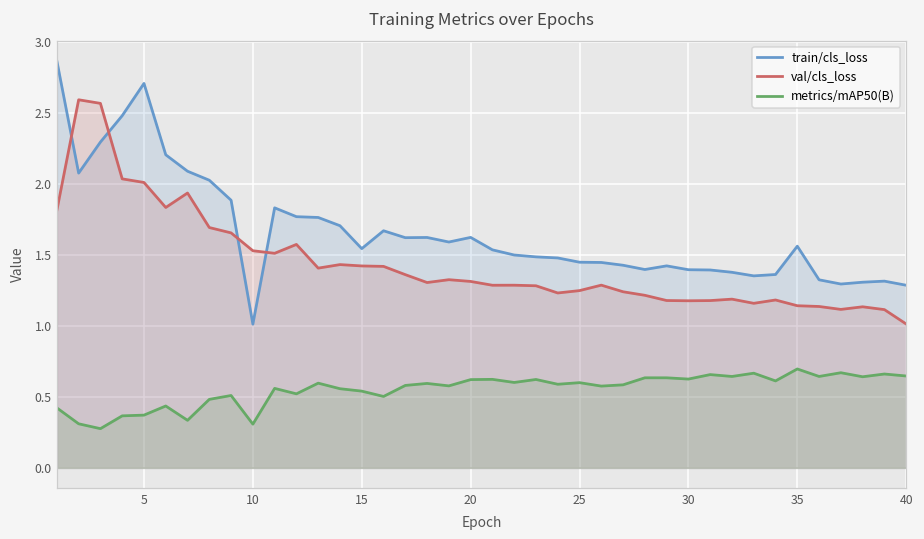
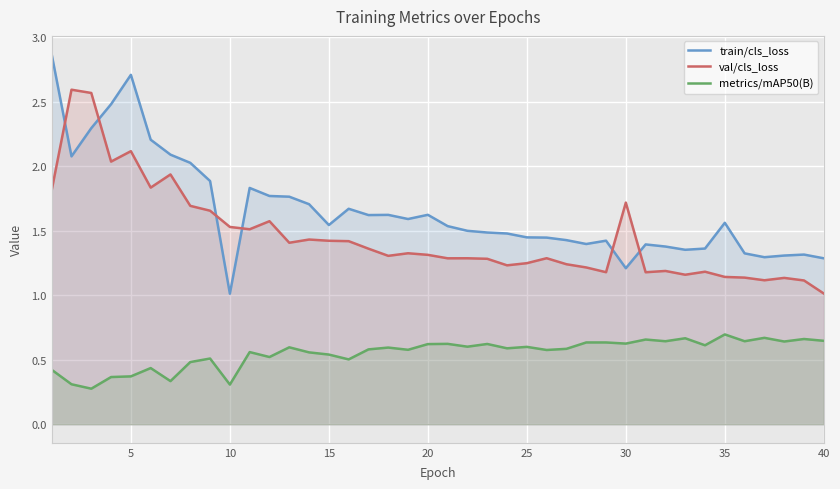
val/cls_loss, 5: 2.01 -> 2.12
train/cls_loss, 30: 1.39 -> 1.21
val/cls_loss, 30: 1.18 -> 1.72
